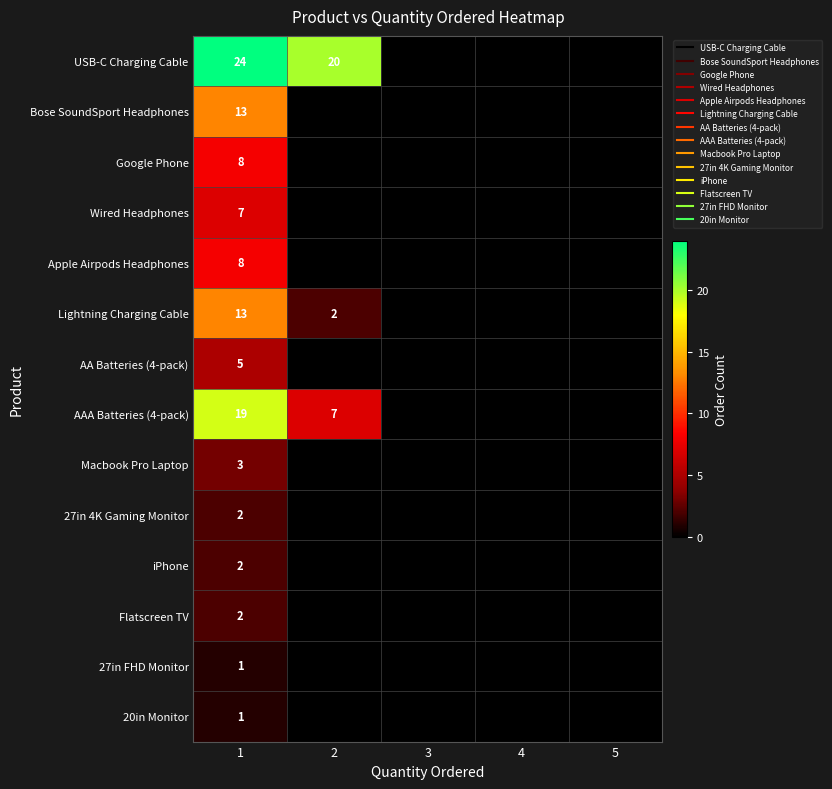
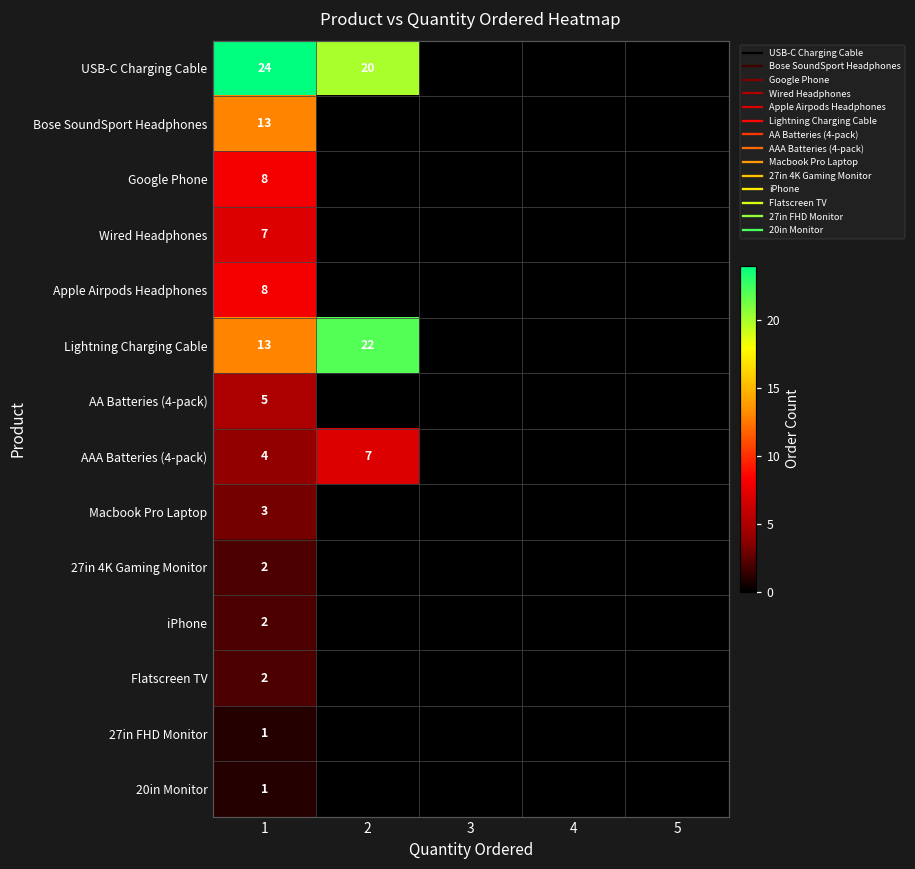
Lightning Charging Cable, 2: 2 -> 22
AAA Batteries (4-pack), 1: 19 -> 4
